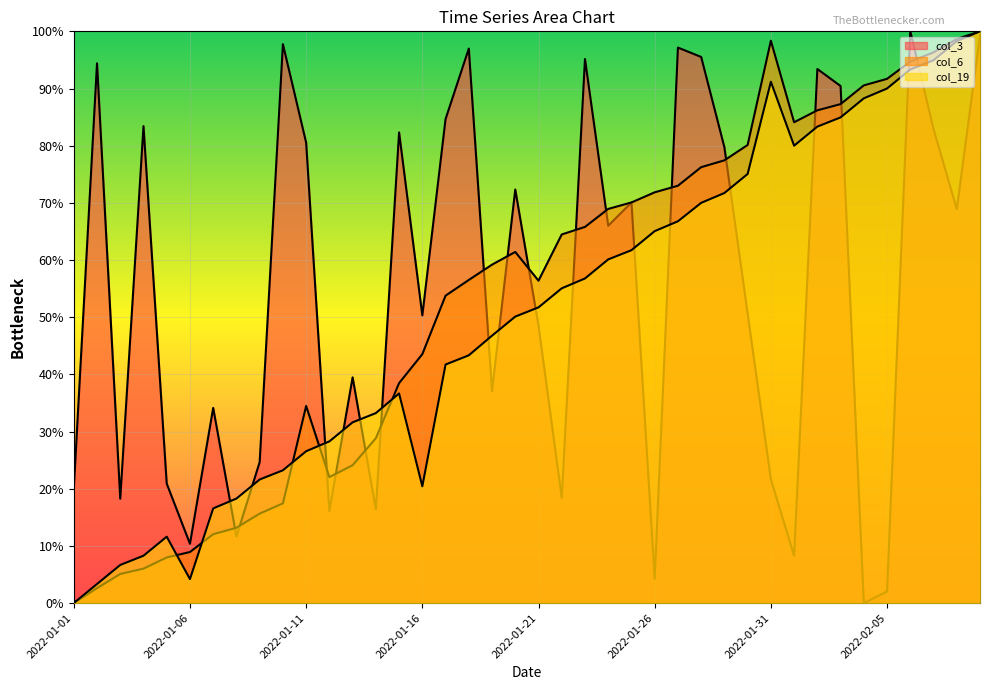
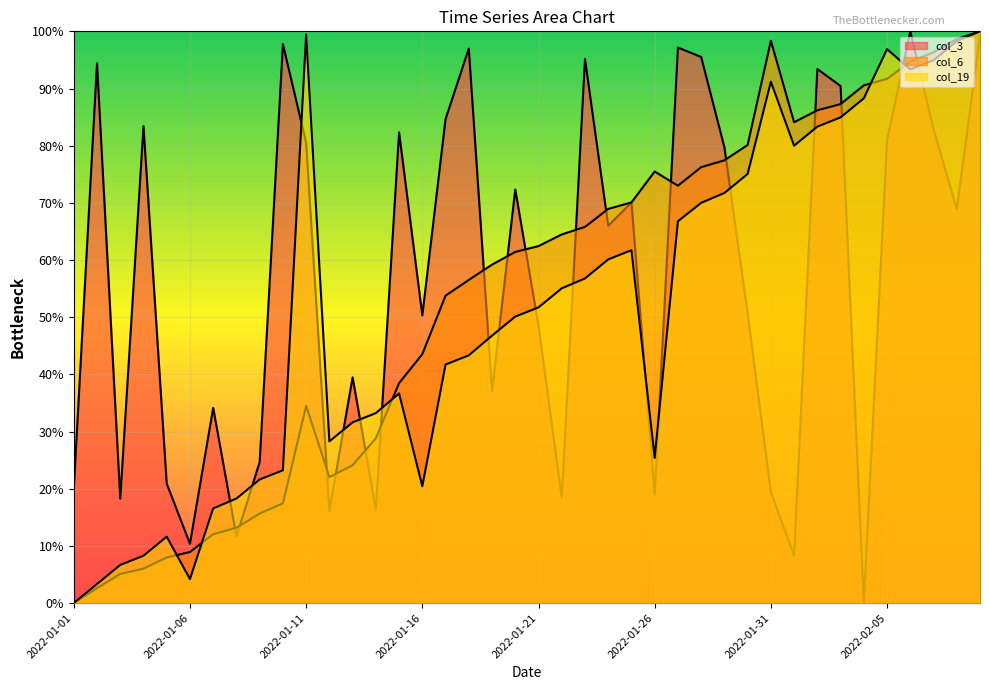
col_19, 2022-01-11: 27% -> 99%
col_6, 2022-01-21: 56% -> 62%
col_3, 2022-01-26: 4% -> 19%
col_6, 2022-01-26: 72% -> 75%
col_19, 2022-01-26: 65% -> 25%
col_3, 2022-01-31: 22% -> 19%
col_3, 2022-02-05: 2% -> 81%
col_19, 2022-02-05: 90% -> 97%
